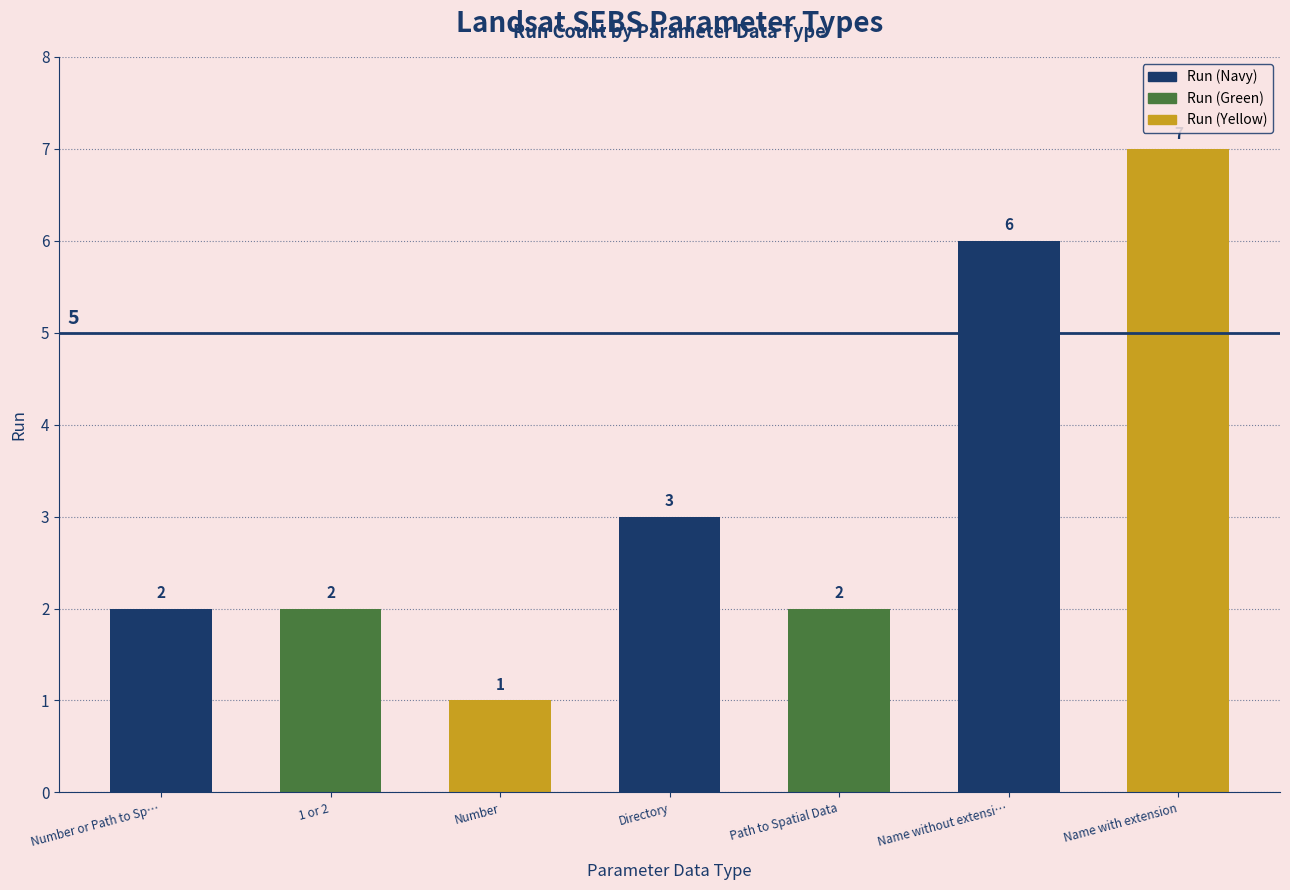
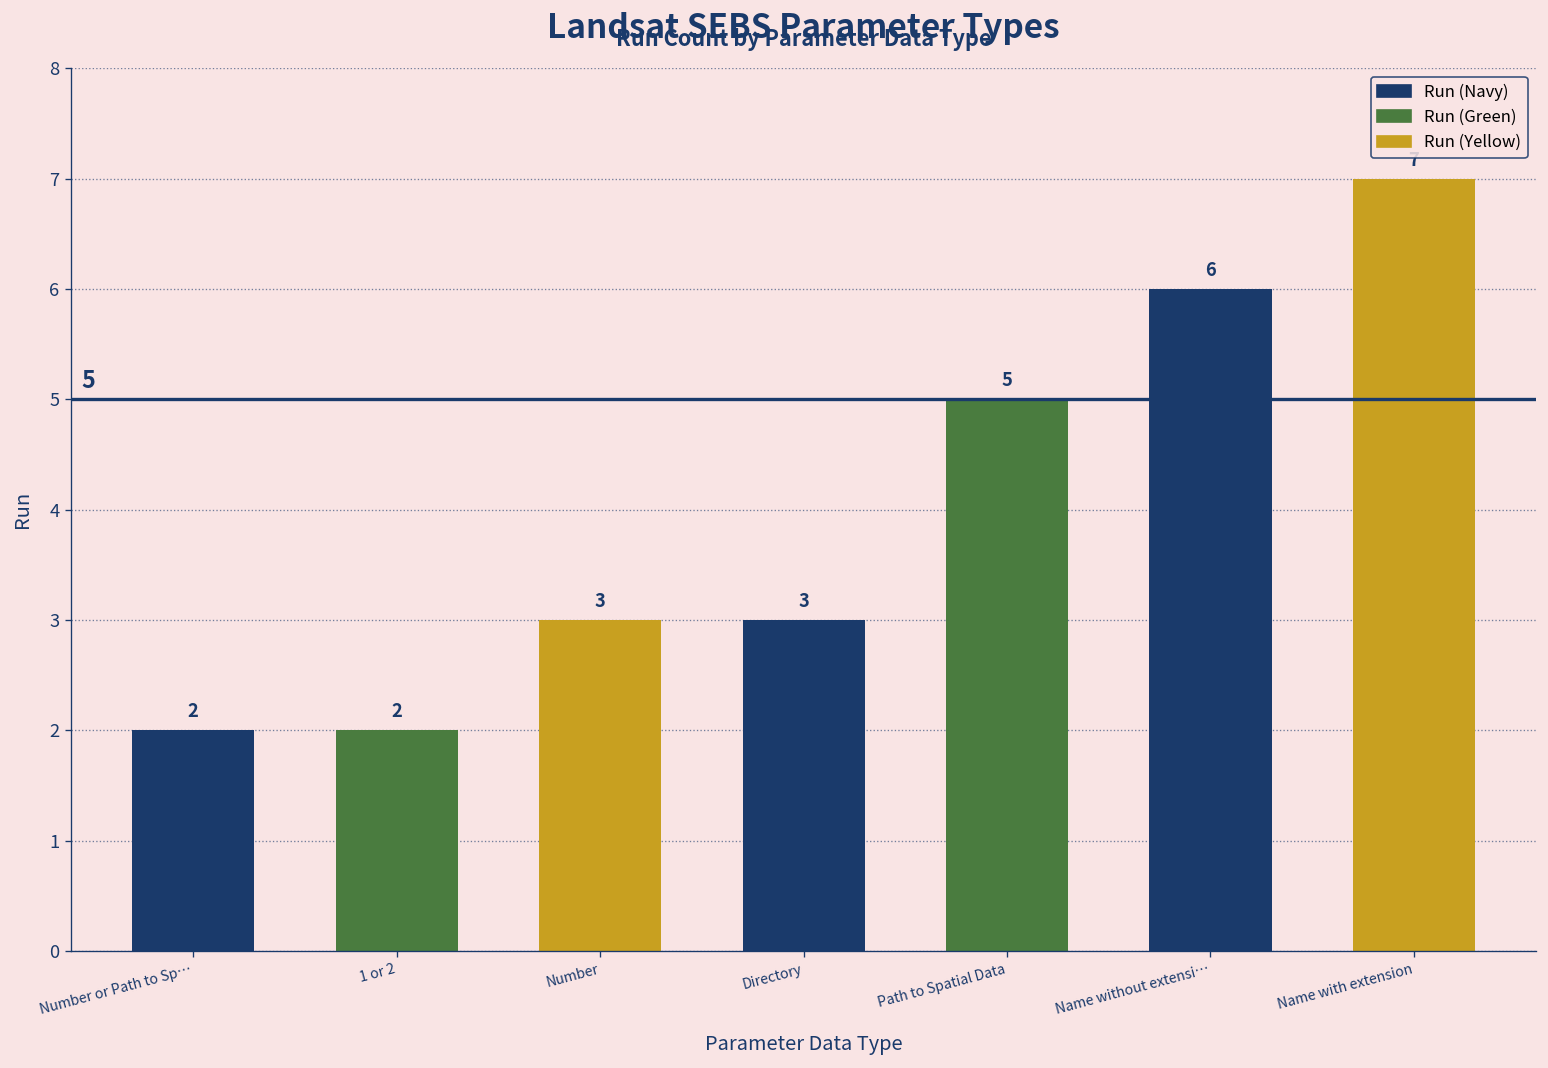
Number: 1 -> 3
Path to Spatial Data: 2 -> 5
